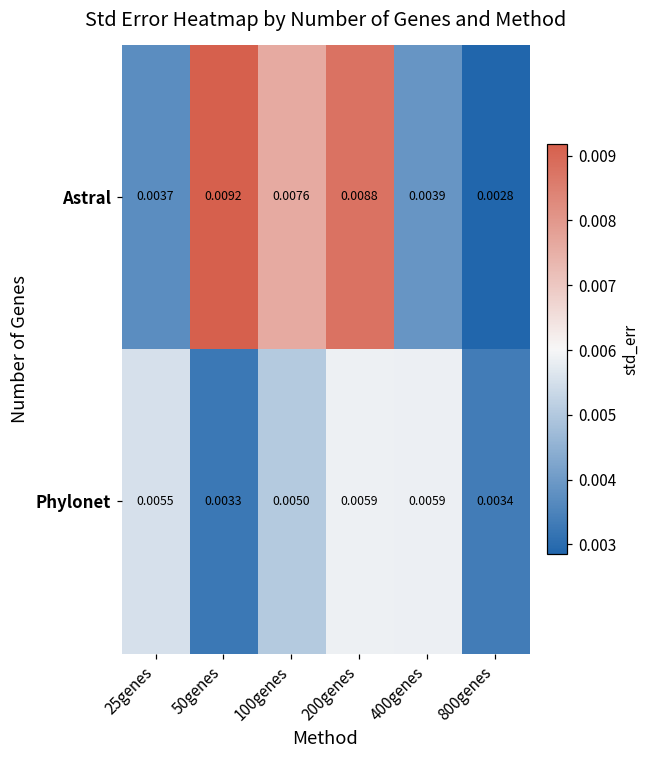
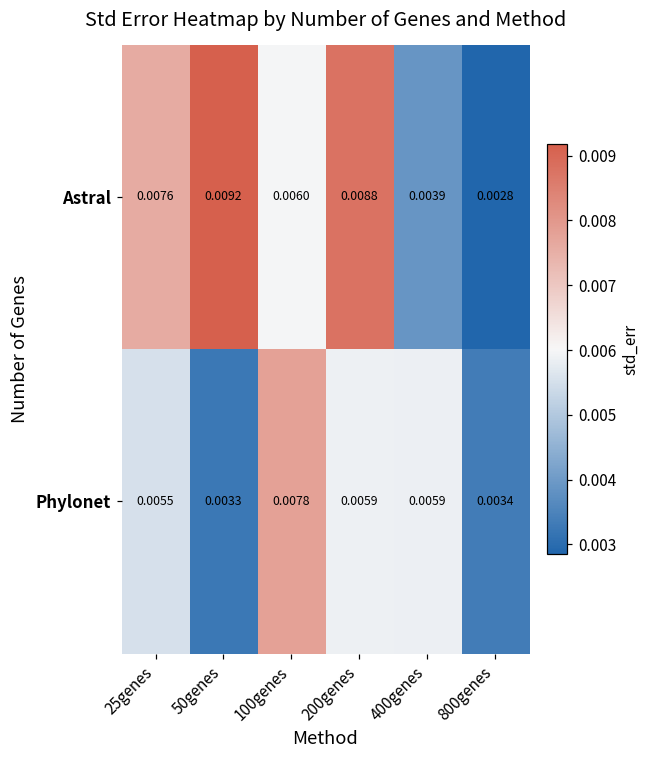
Astral, 25genes: 0.0037 -> 0.0076
Astral, 100genes: 0.0076 -> 0.0060
Phylonet, 100genes: 0.0050 -> 0.0078
